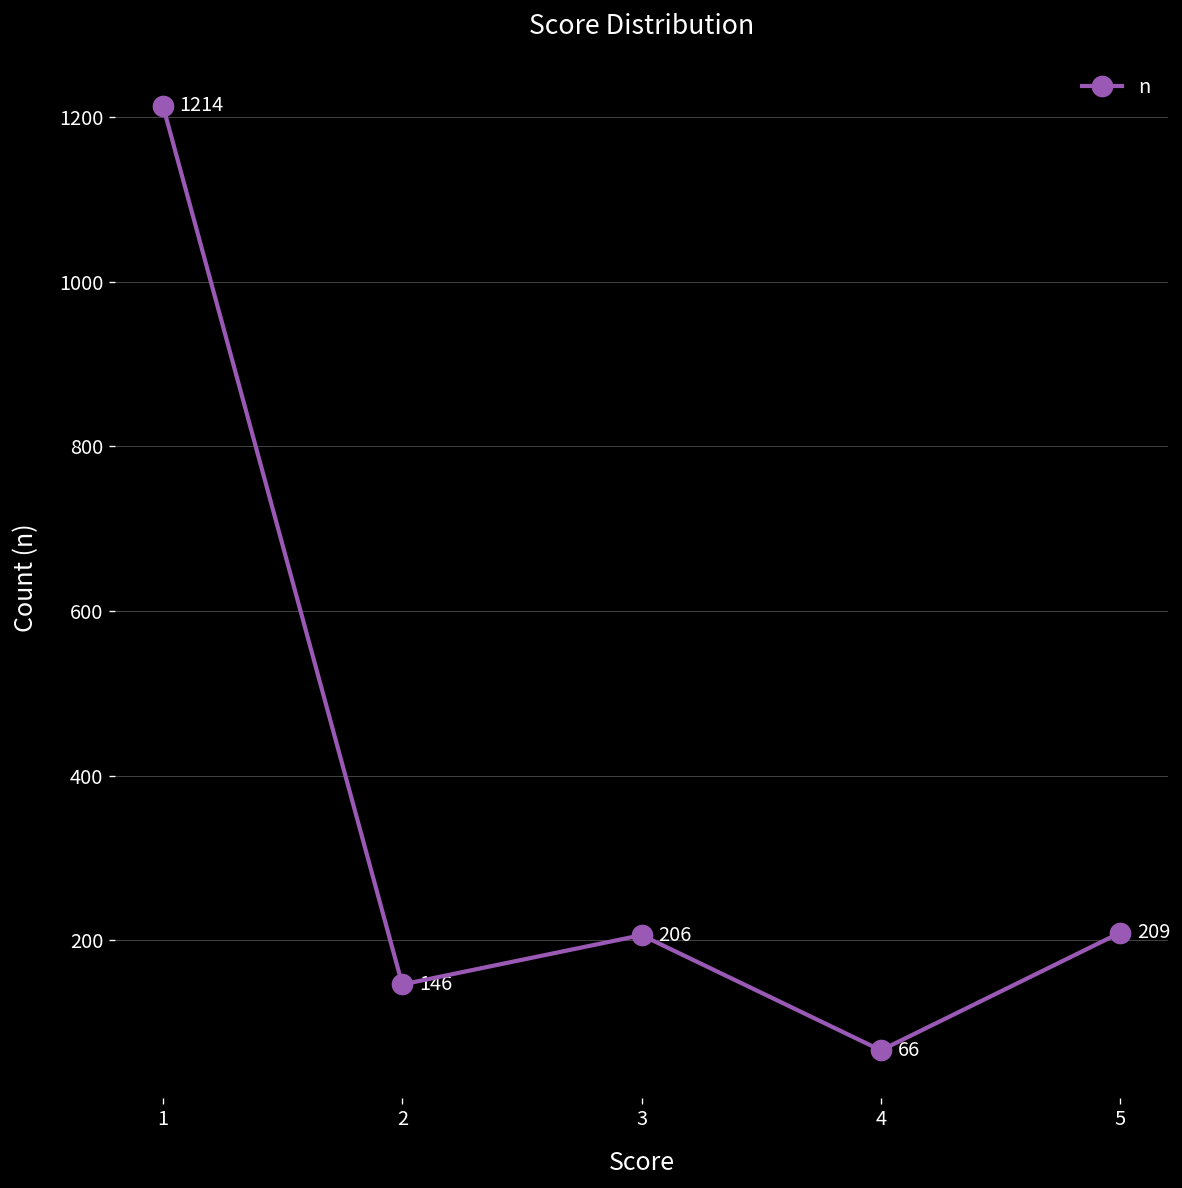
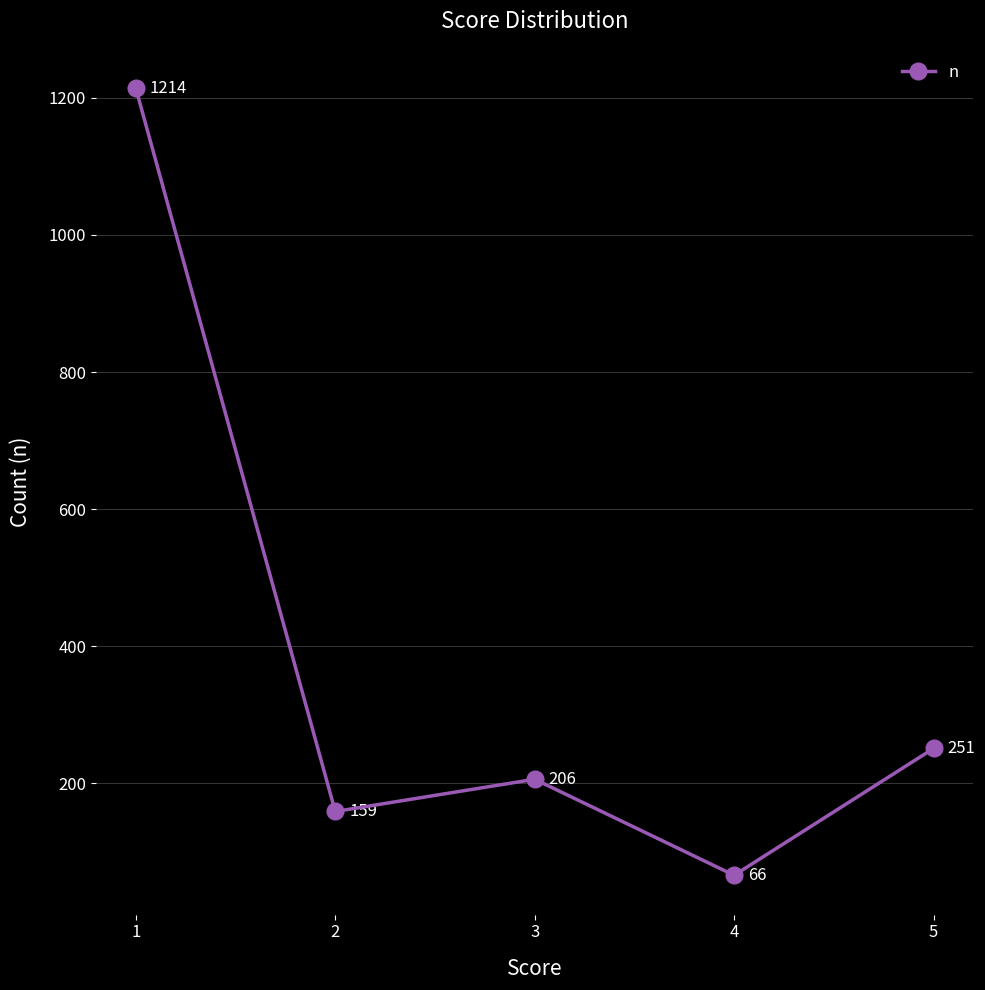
2: 146 -> 159
5: 209 -> 251
